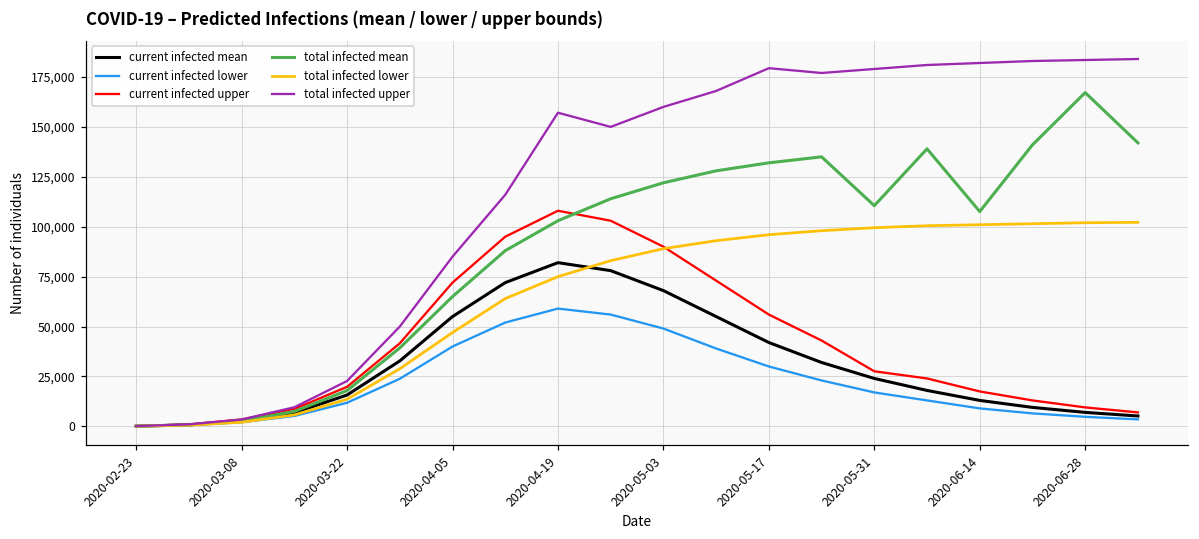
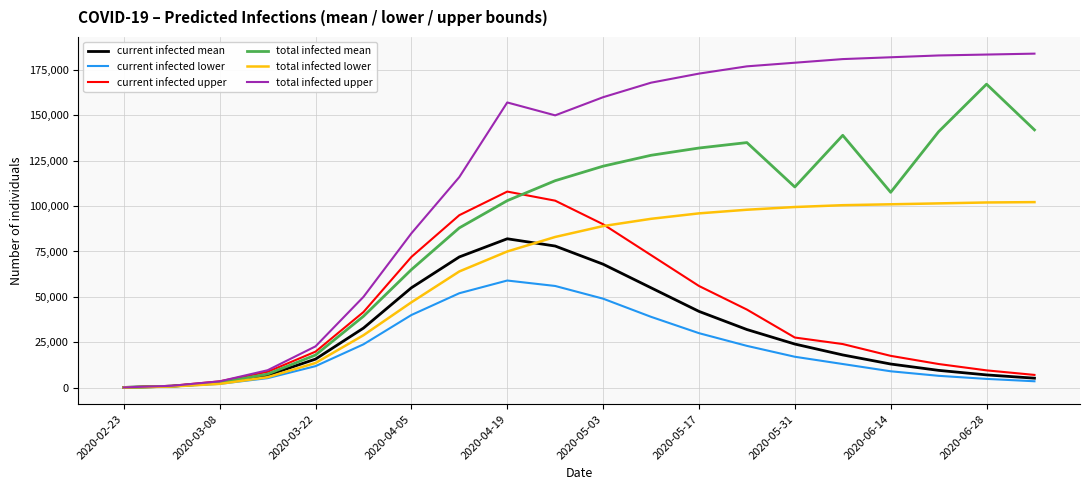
total infected upper, 2020-05-17: 179,000 -> 173,000
